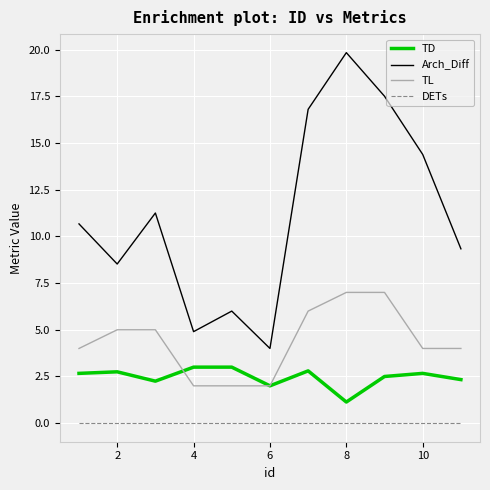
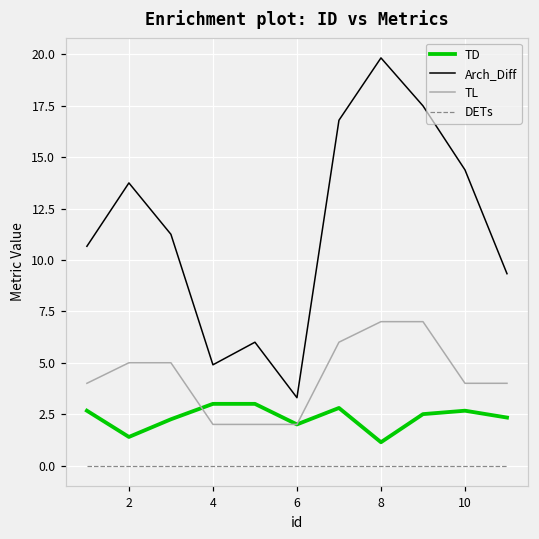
TD, 2: 2.8 -> 1.4
Arch_Diff, 2: 8.5 -> 13.8
Arch_Diff, 6: 4.0 -> 3.3
